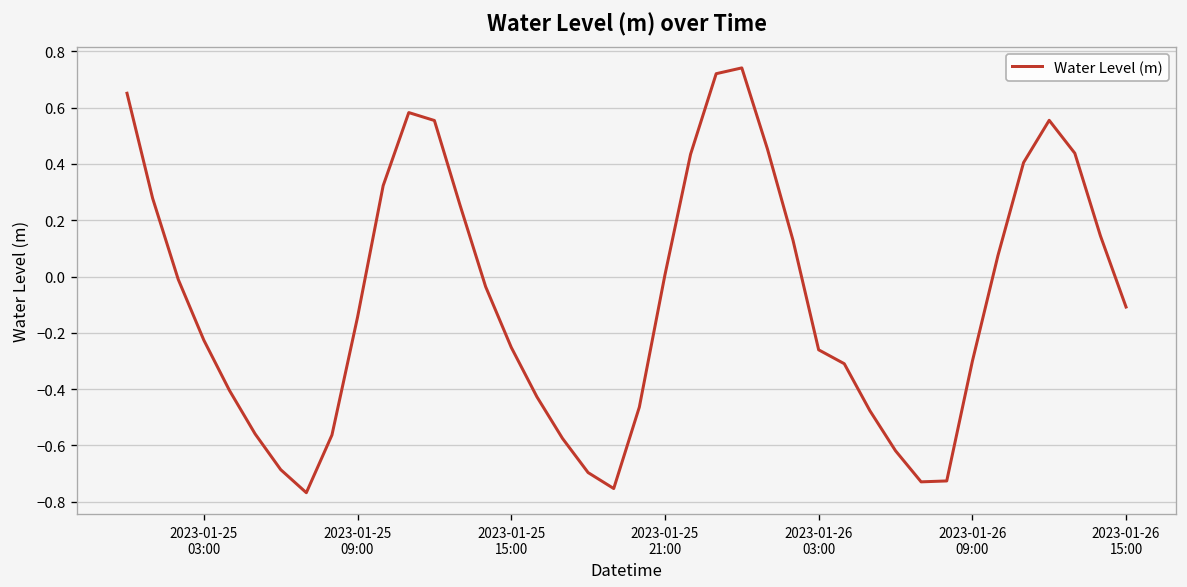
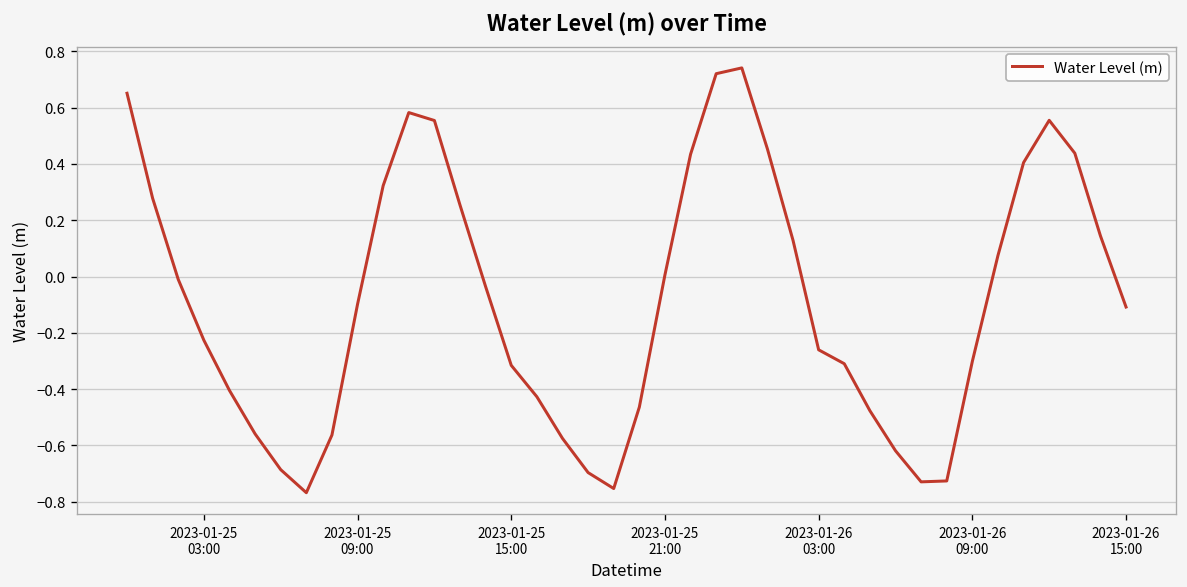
2023-01-25 09:00: -0.14 -> -0.10
2023-01-25 15:00: -0.25 -> -0.32
